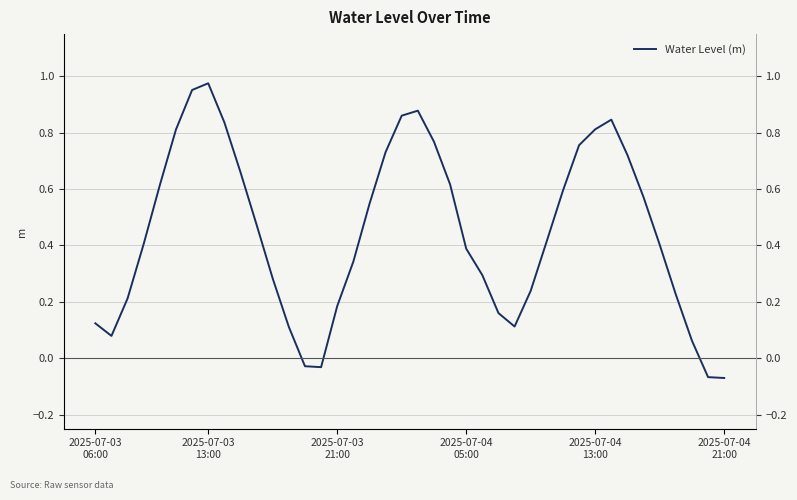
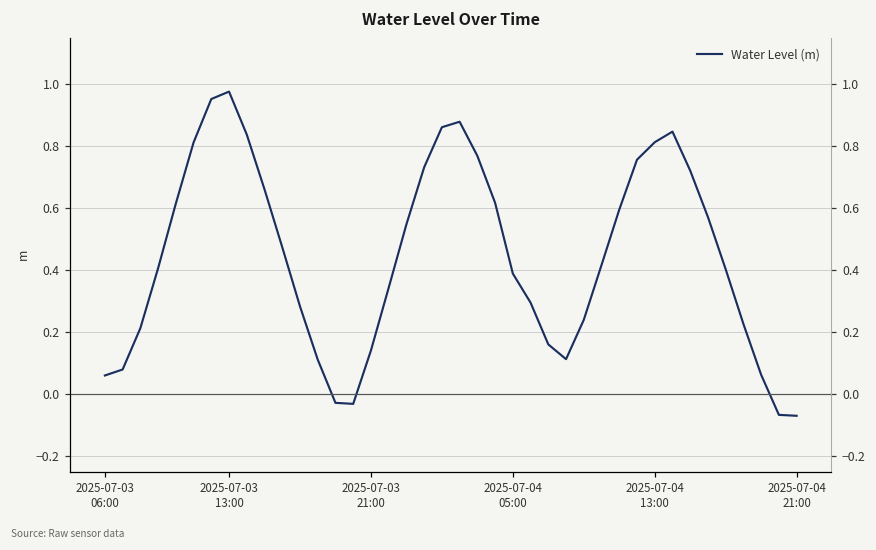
2025-07-03 06:00: 0.12 -> 0.06
2025-07-03 21:00: 0.18 -> 0.14
